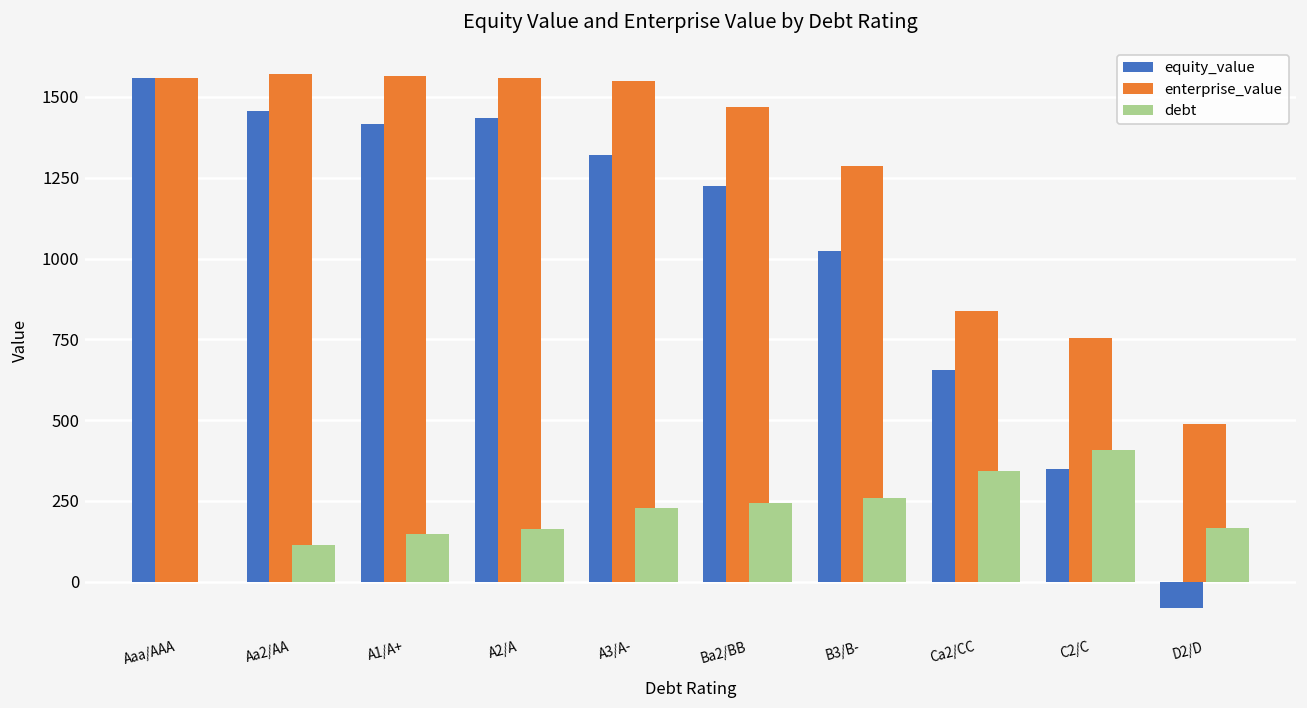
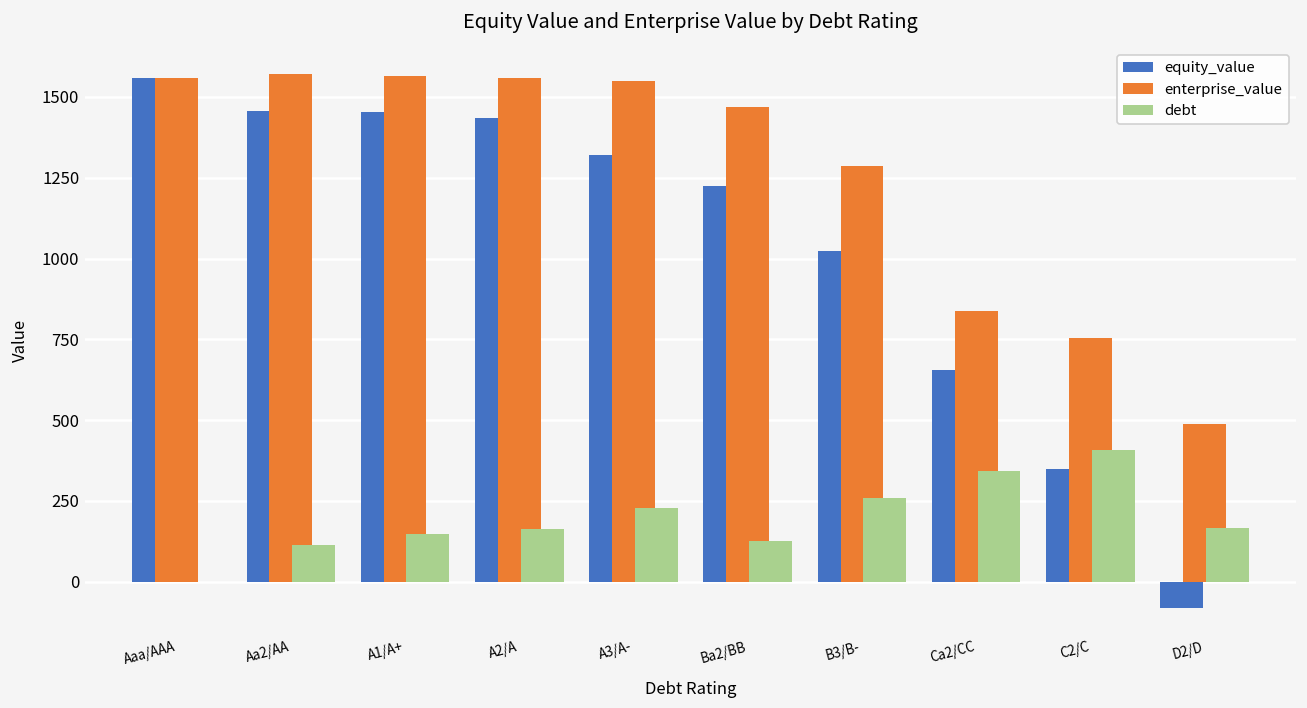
equity_value, A1/A+: 1420 -> 1450
debt, Ba2/BB: 240 -> 130
